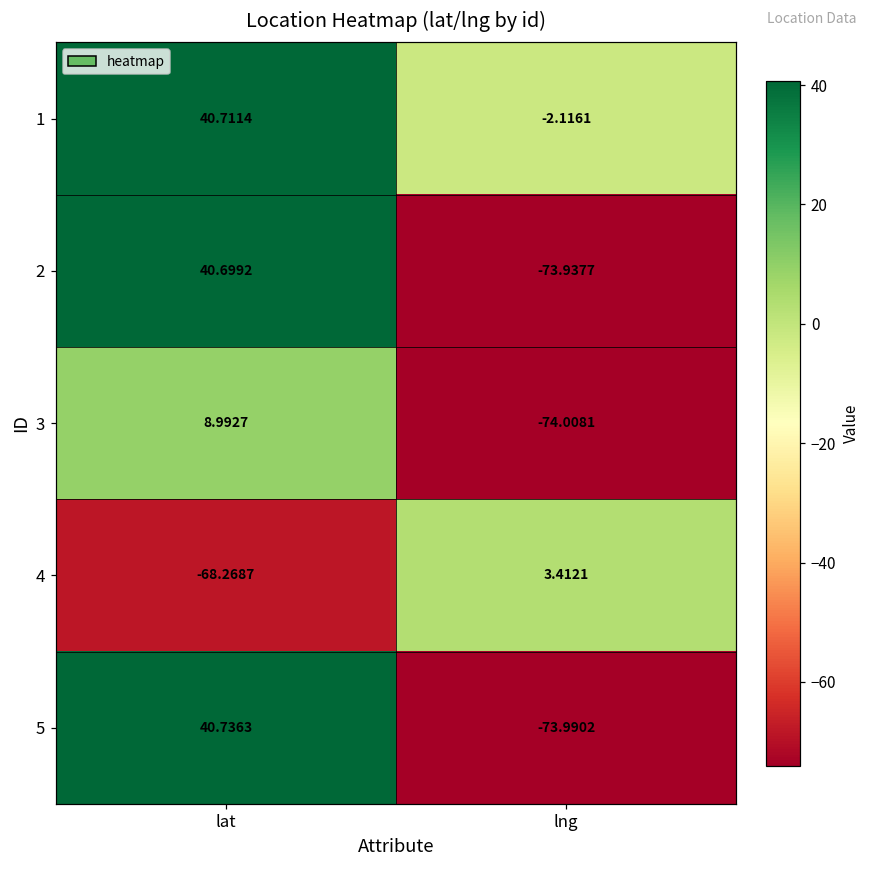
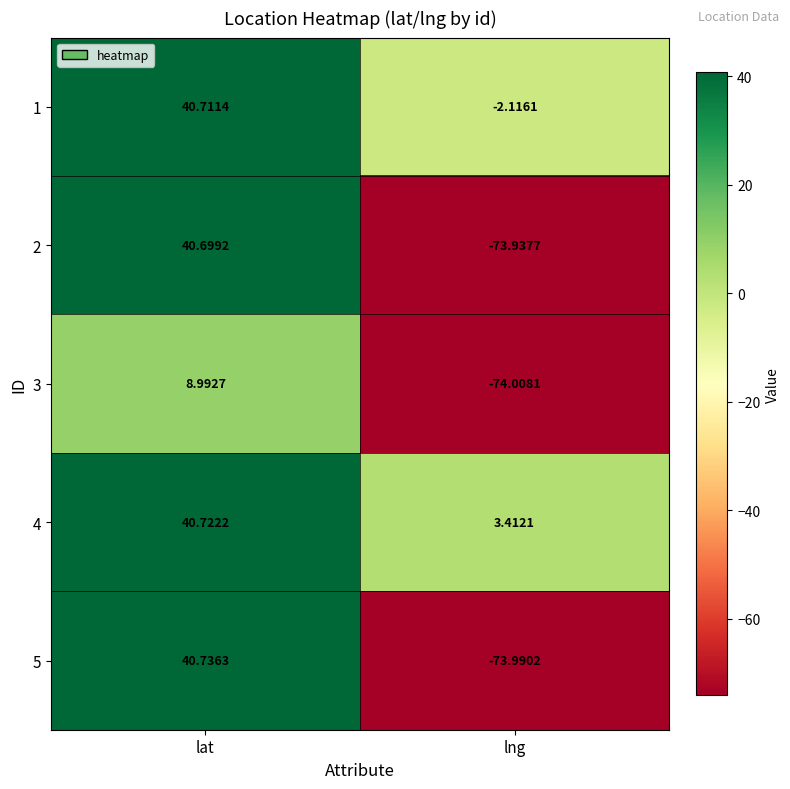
4, lat: -68.2687 -> 40.7222
